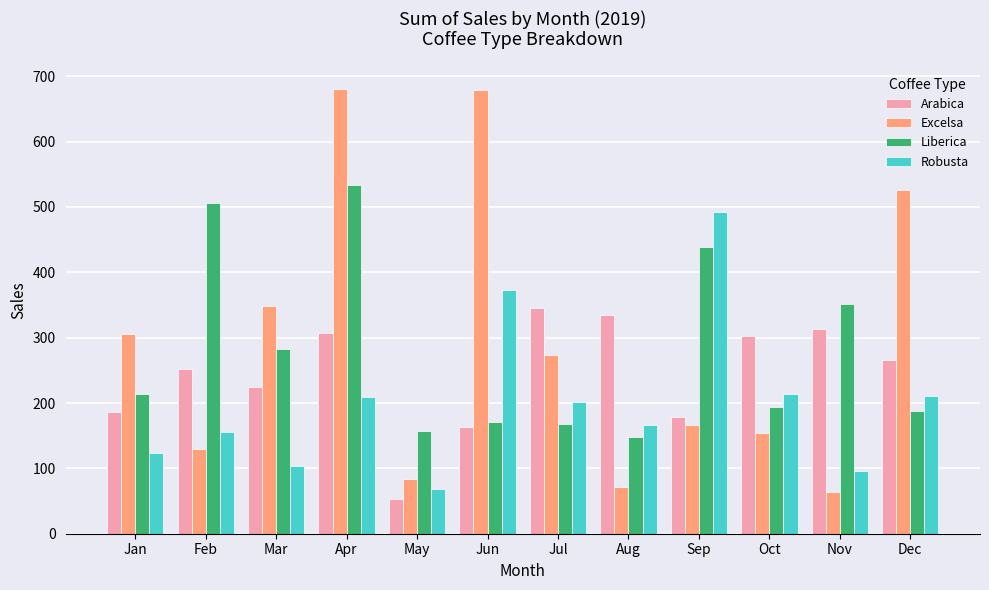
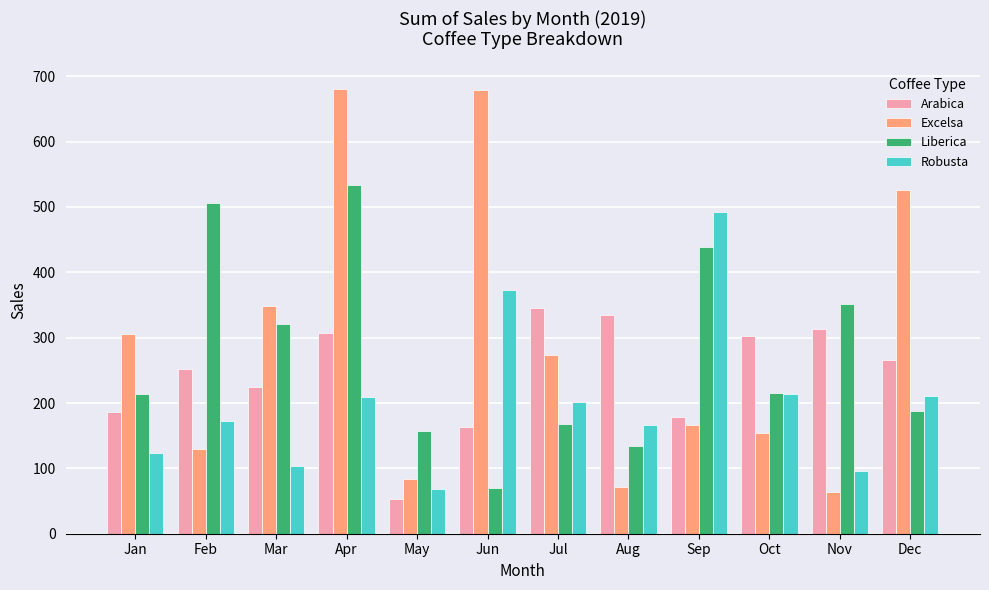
Robusta, Feb: 160 -> 170
Liberica, Mar: 280 -> 320
Liberica, Jun: 170 -> 70
Liberica, Aug: 150 -> 130
Liberica, Oct: 190 -> 220
